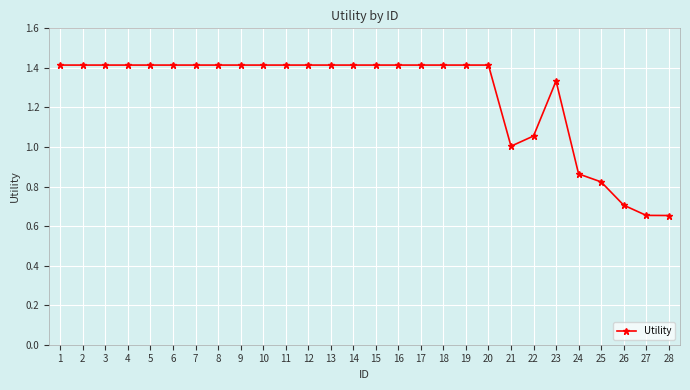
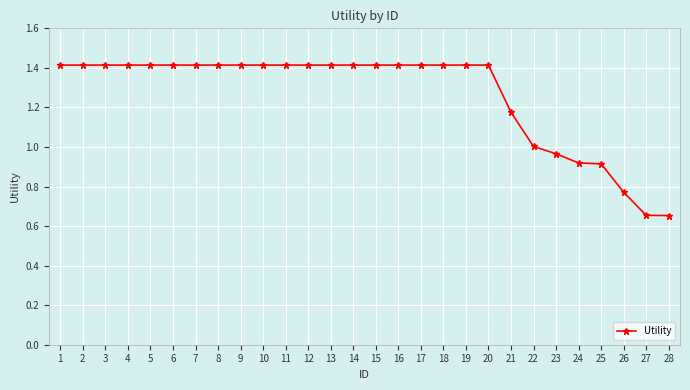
21: 1.00 -> 1.18
22: 1.06 -> 1.00
23: 1.33 -> 0.97
24: 0.86 -> 0.92
25: 0.82 -> 0.91
26: 0.71 -> 0.77
